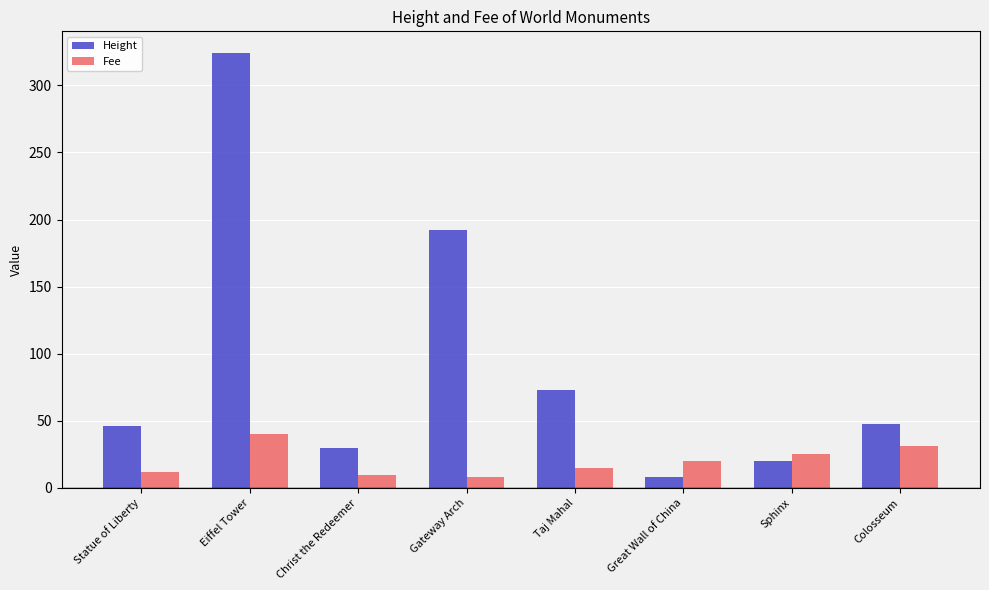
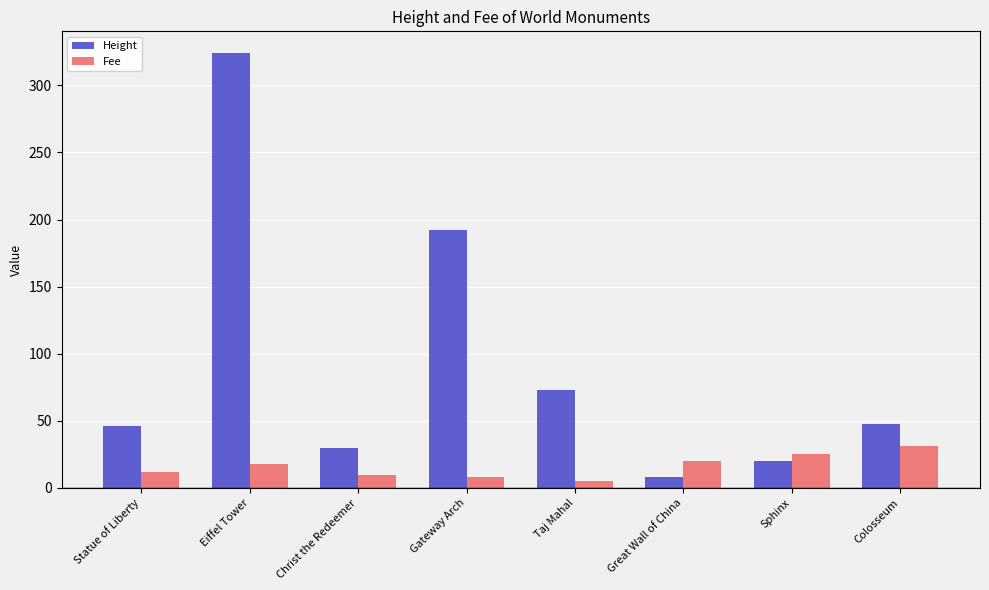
Fee, Eiffel Tower: 40 -> 18
Fee, Taj Mahal: 15 -> 6
